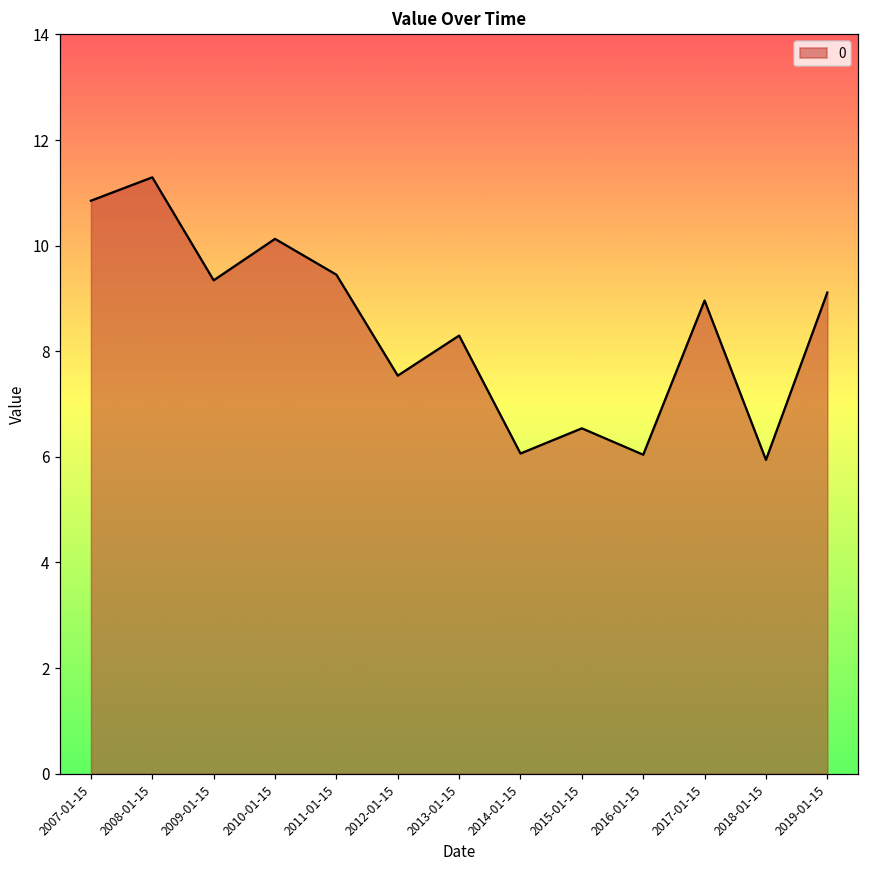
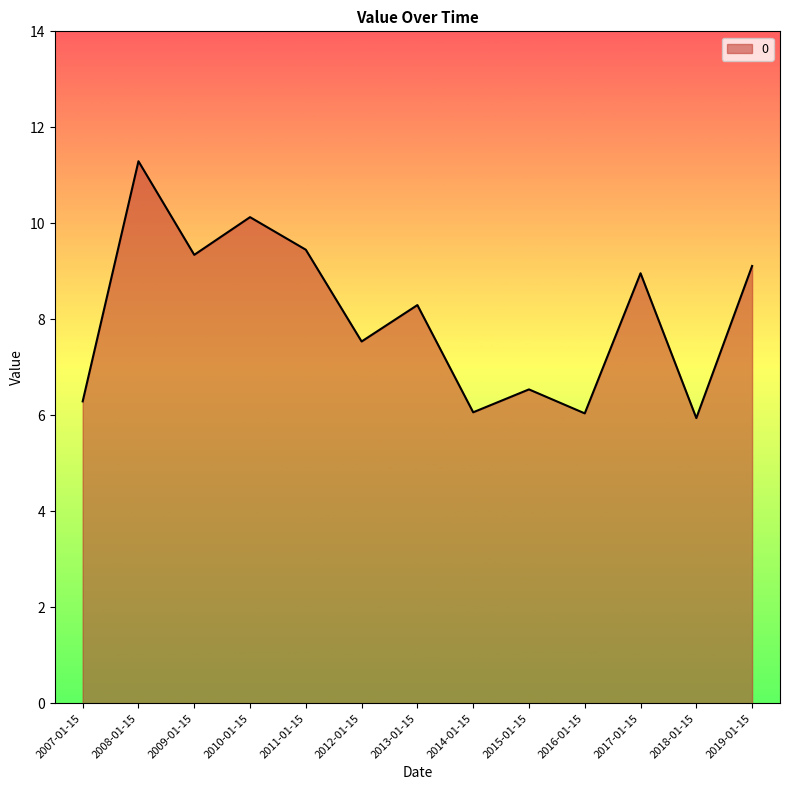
2007-01-15: 10.9 -> 6.3
